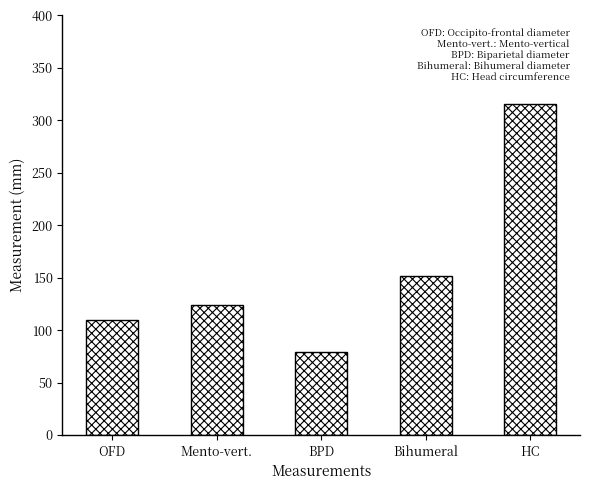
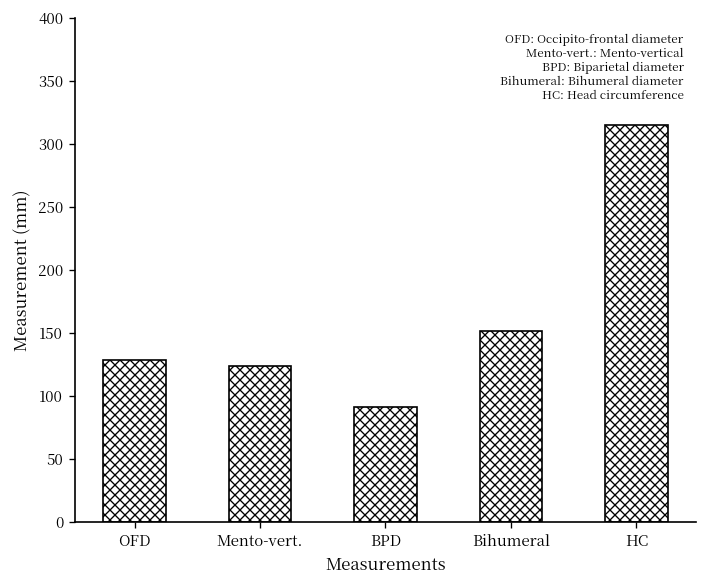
OFD: 109 -> 129
BPD: 80 -> 92
